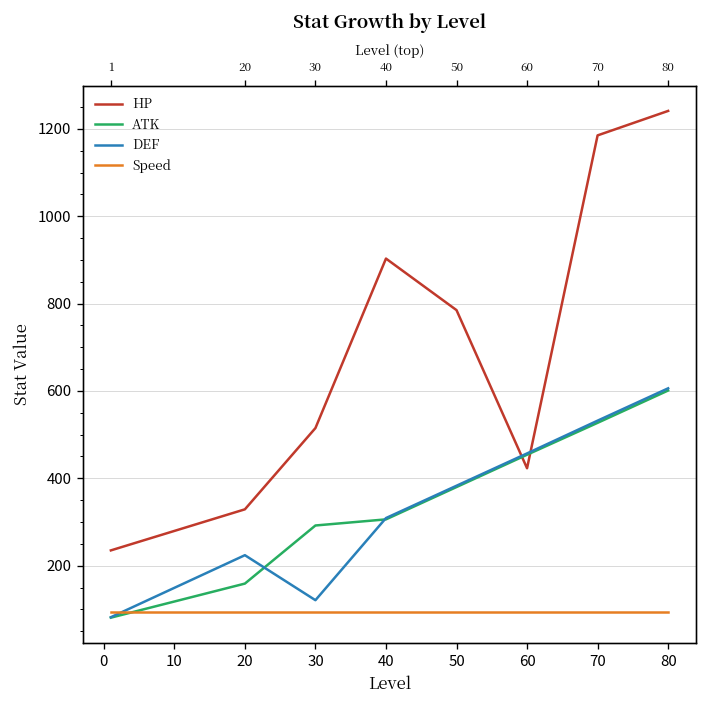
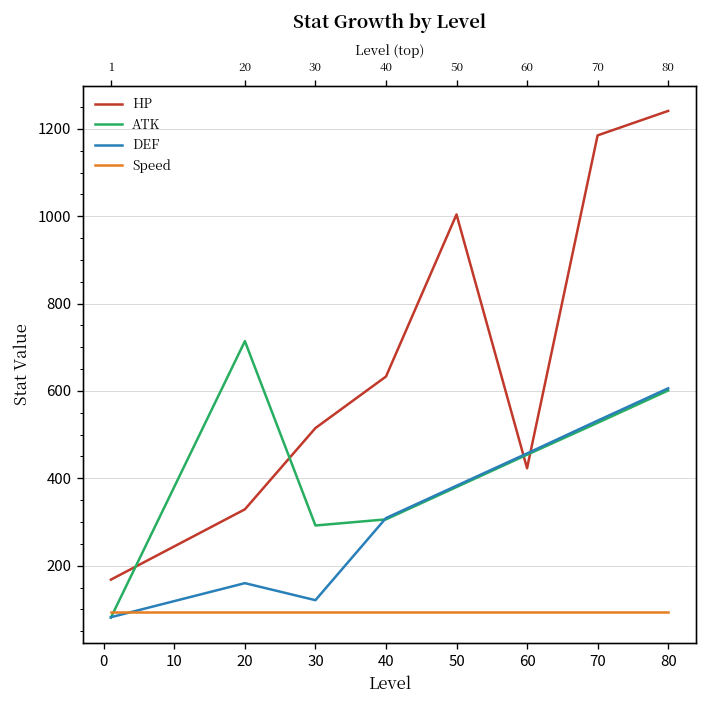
HP, 1: 240 -> 170
ATK, 20: 160 -> 710
DEF, 20: 220 -> 160
HP, 40: 900 -> 630
HP, 50: 790 -> 1000
